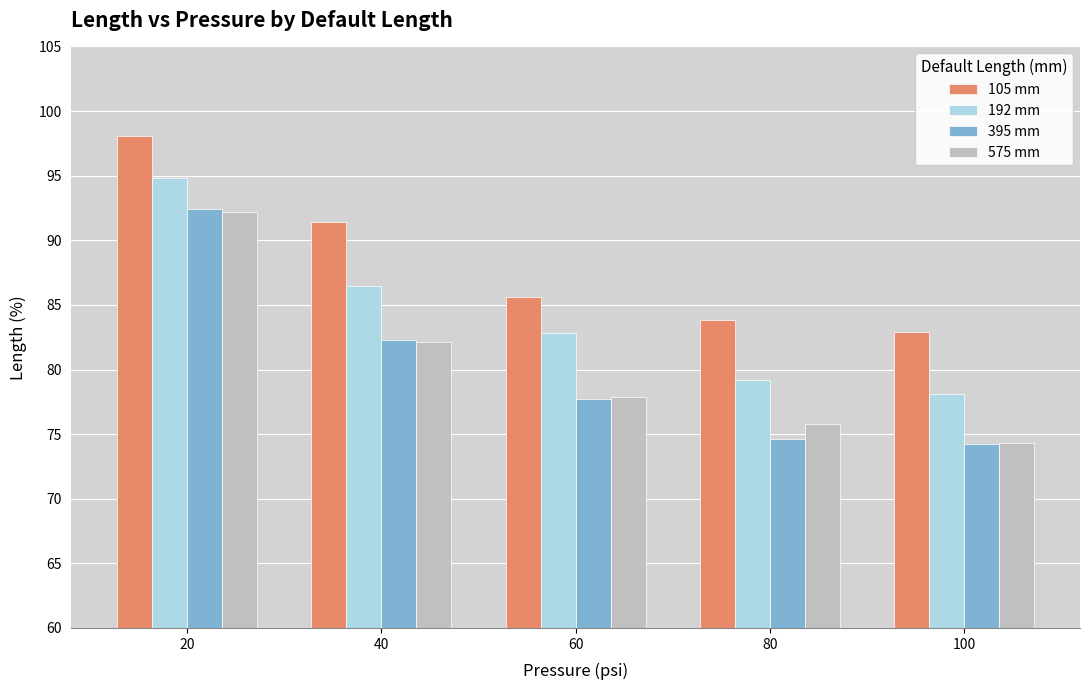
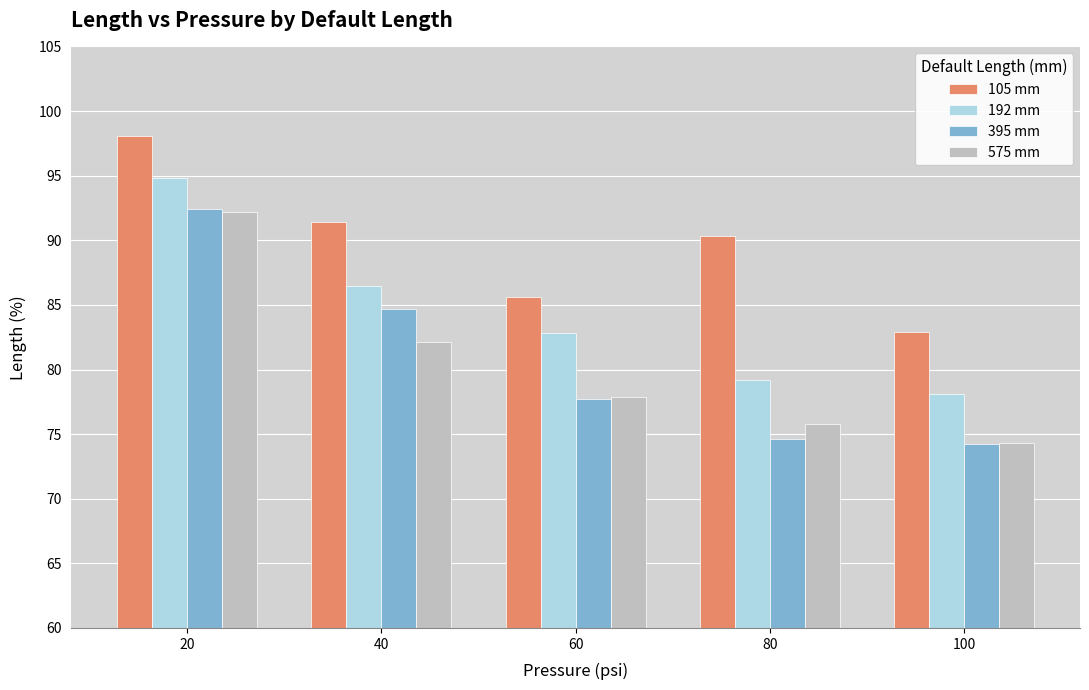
395 mm, 40: 82.3 -> 84.7
105 mm, 80: 83.8 -> 90.3
